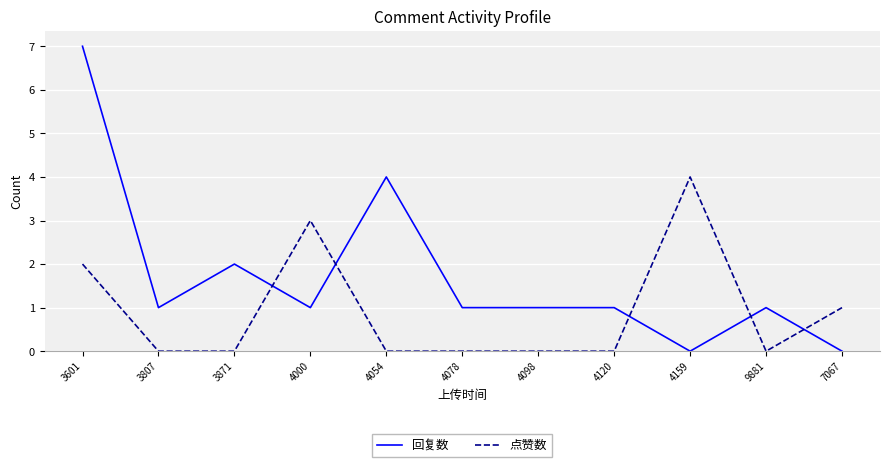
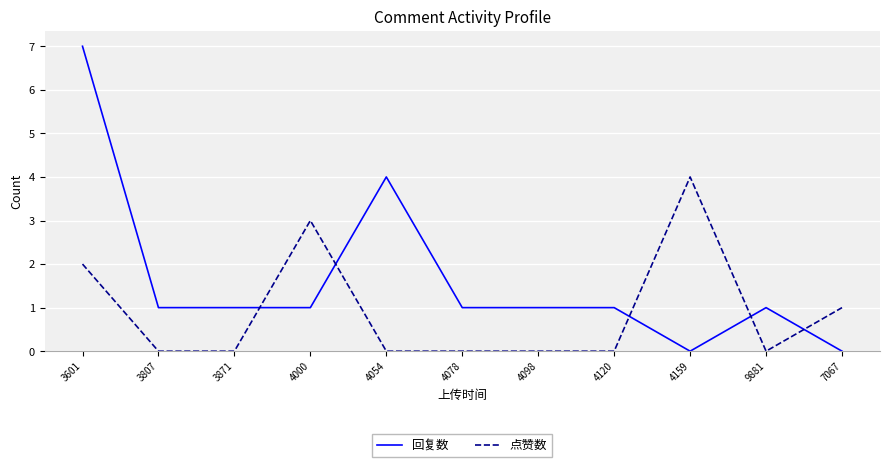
回复数, 3871: 2 -> 1
